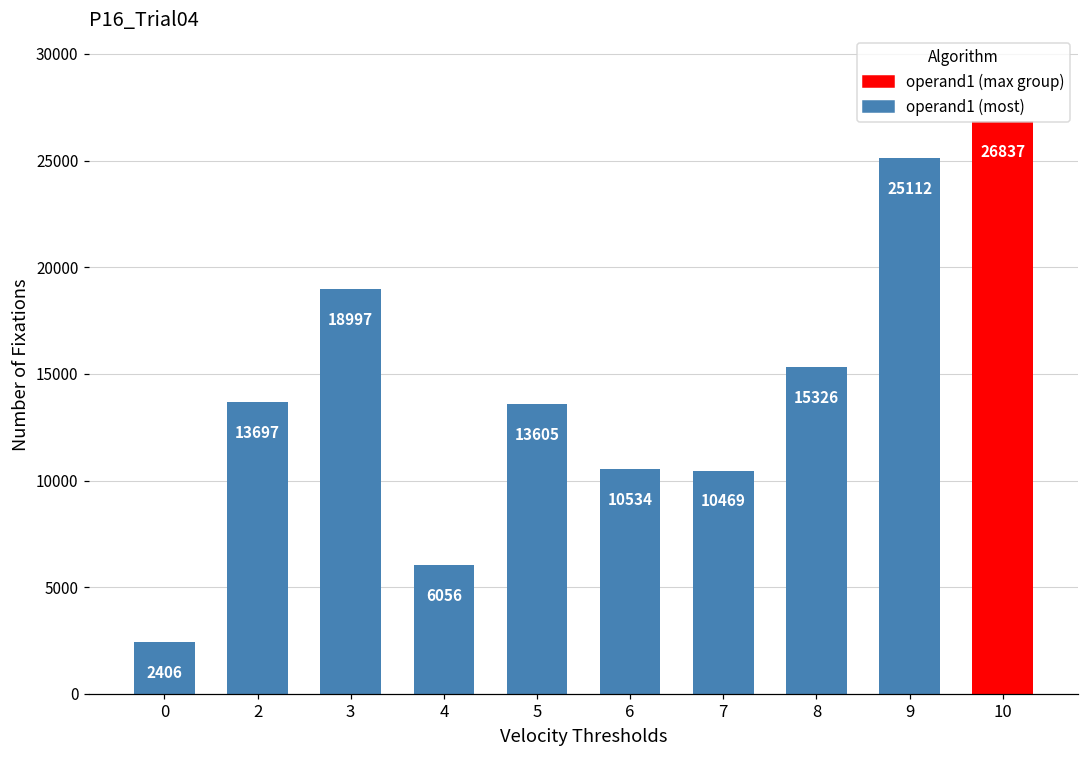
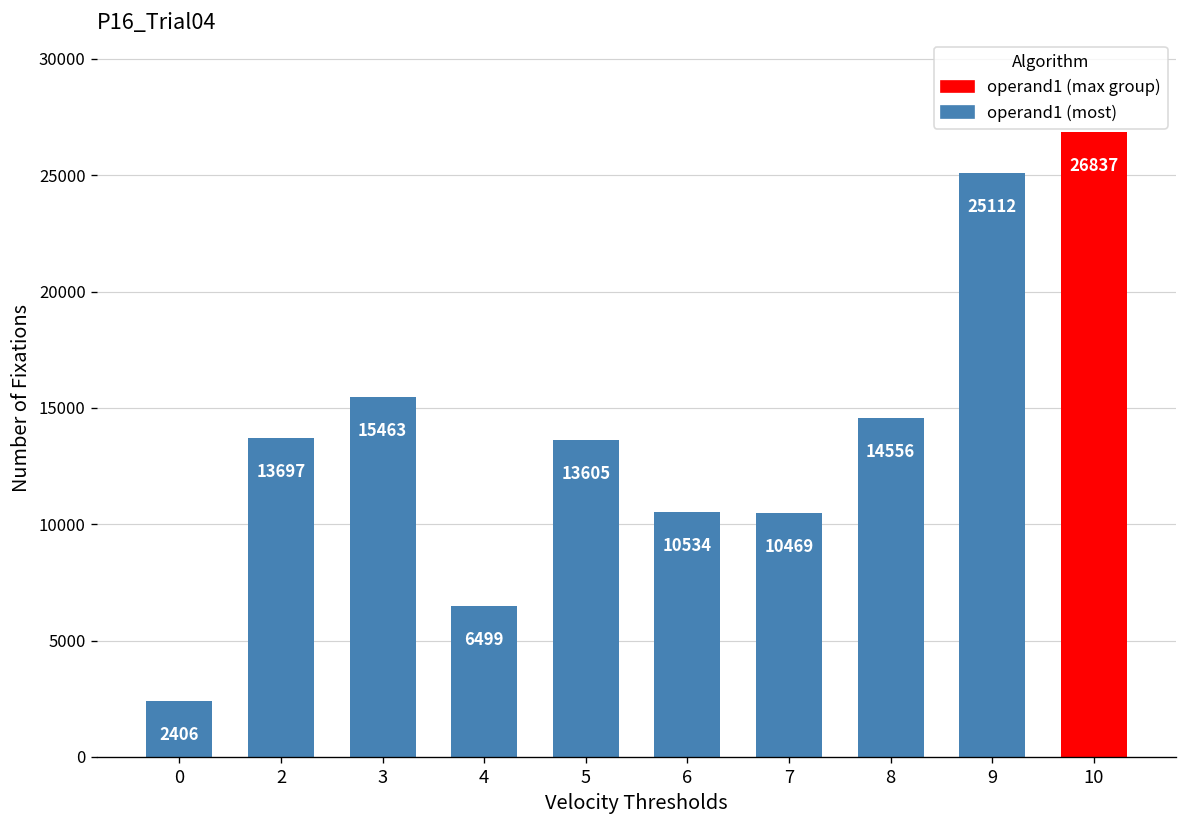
3: 18997 -> 15463
4: 6056 -> 6499
8: 15326 -> 14556
